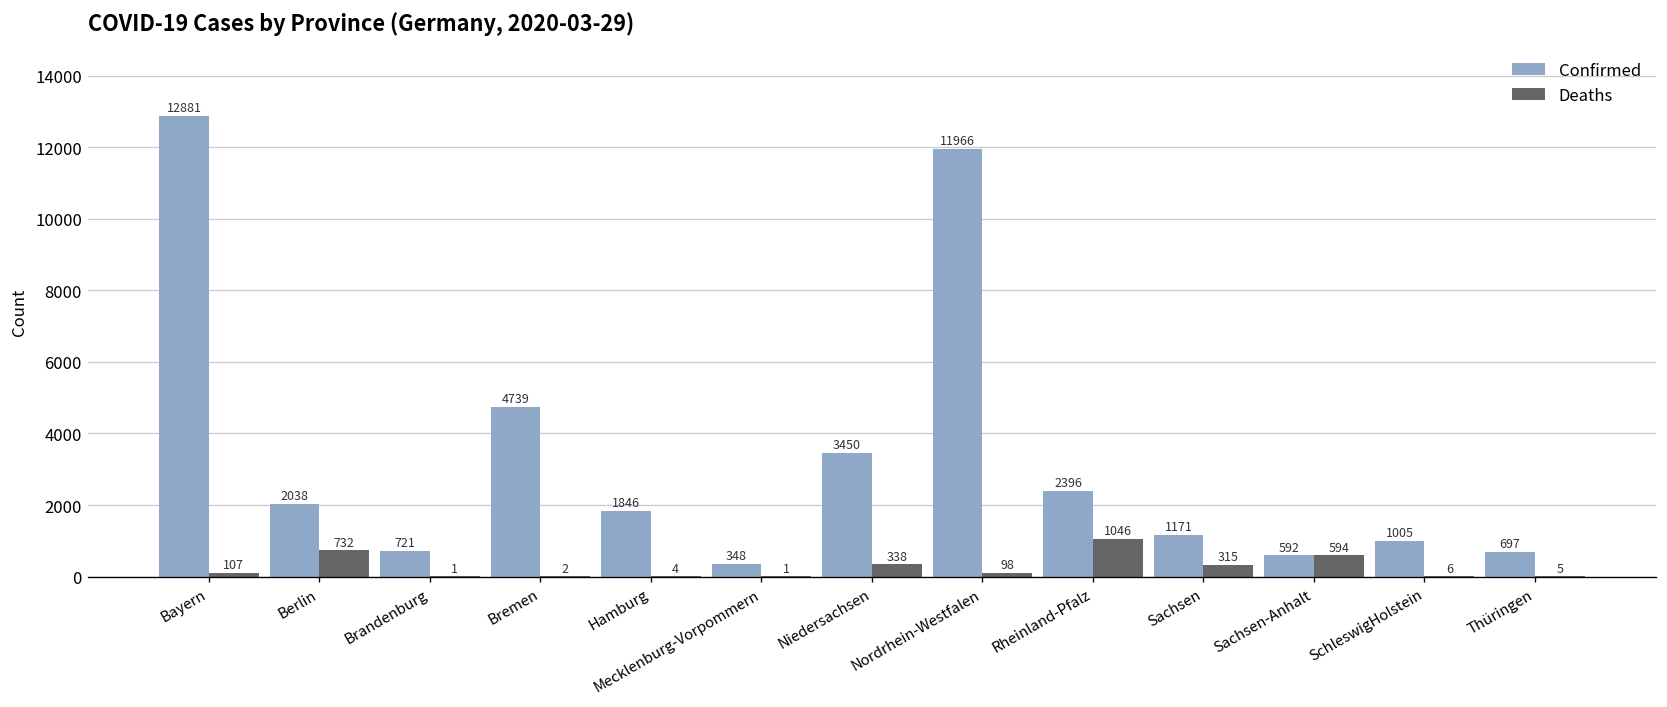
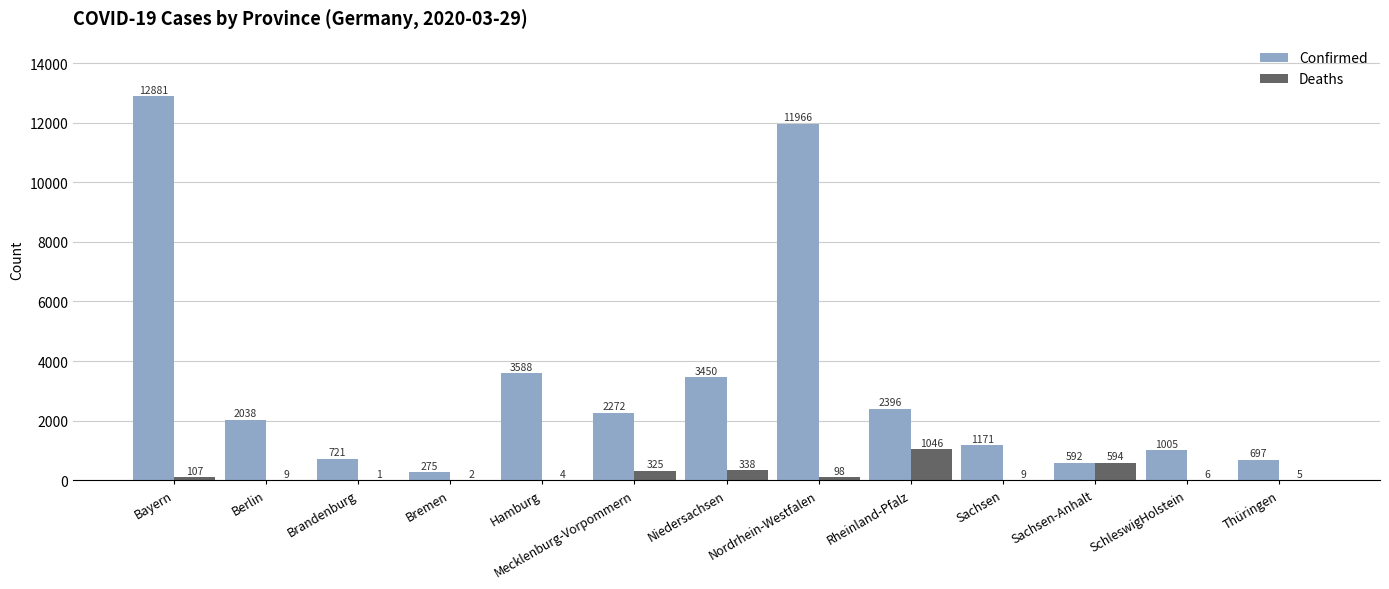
Deaths, Berlin: 732 -> 9
Confirmed, Bremen: 4739 -> 275
Confirmed, Hamburg: 1846 -> 3588
Confirmed, Mecklenburg-Vorpommern: 348 -> 2272
Deaths, Mecklenburg-Vorpommern: 1 -> 325
Deaths, Sachsen: 315 -> 9
